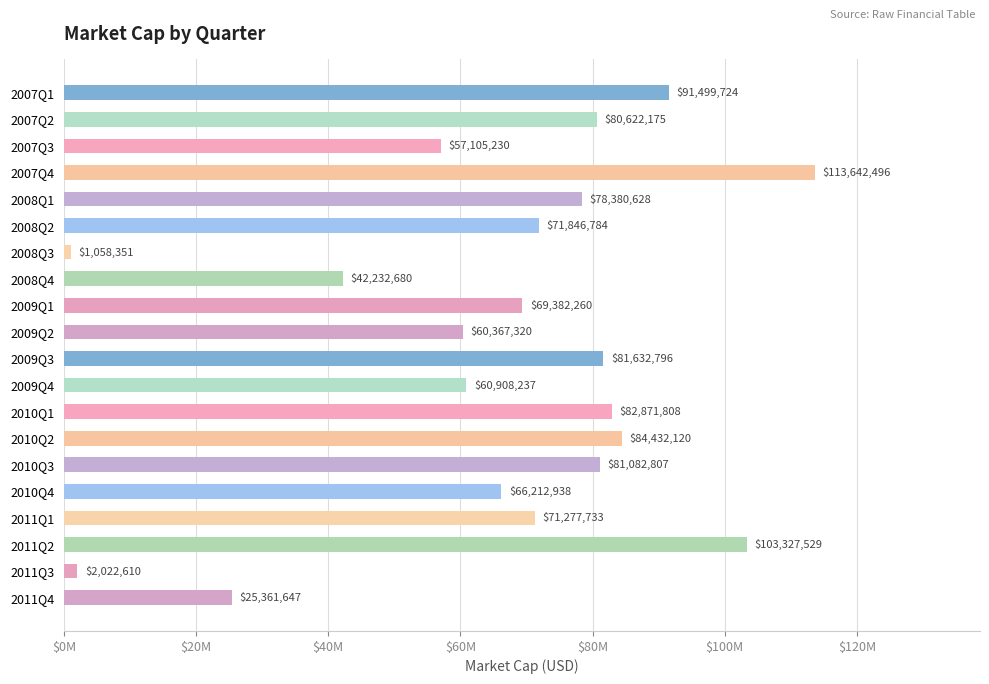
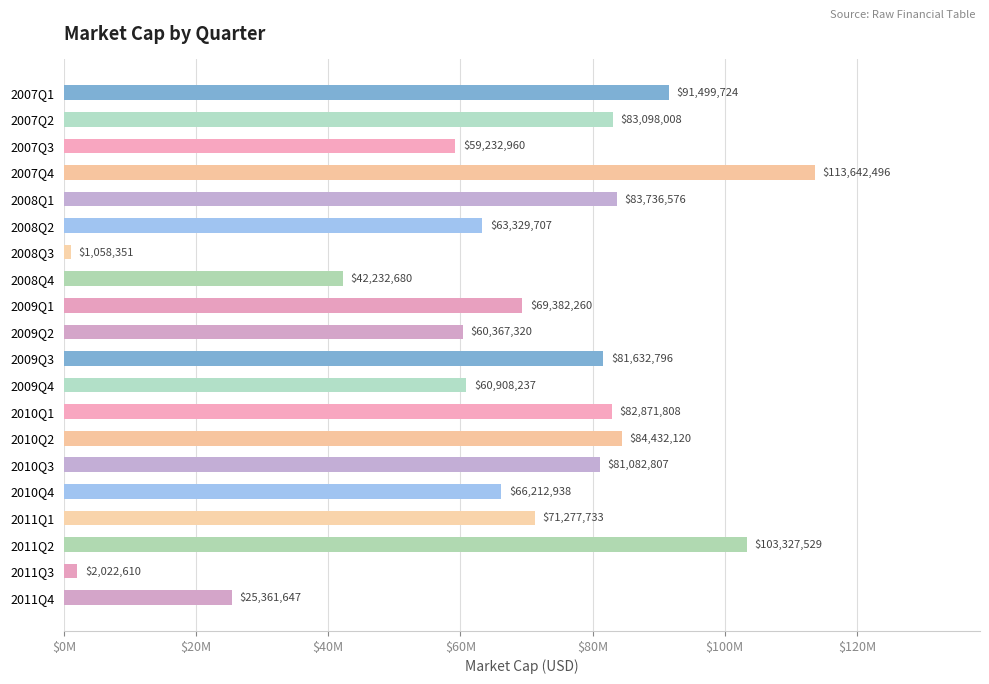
2007Q2: $80,622,175 -> $83,098,008
2007Q3: $57,105,230 -> $59,232,960
2008Q1: $78,380,628 -> $83,736,576
2008Q2: $71,846,784 -> $63,329,707
